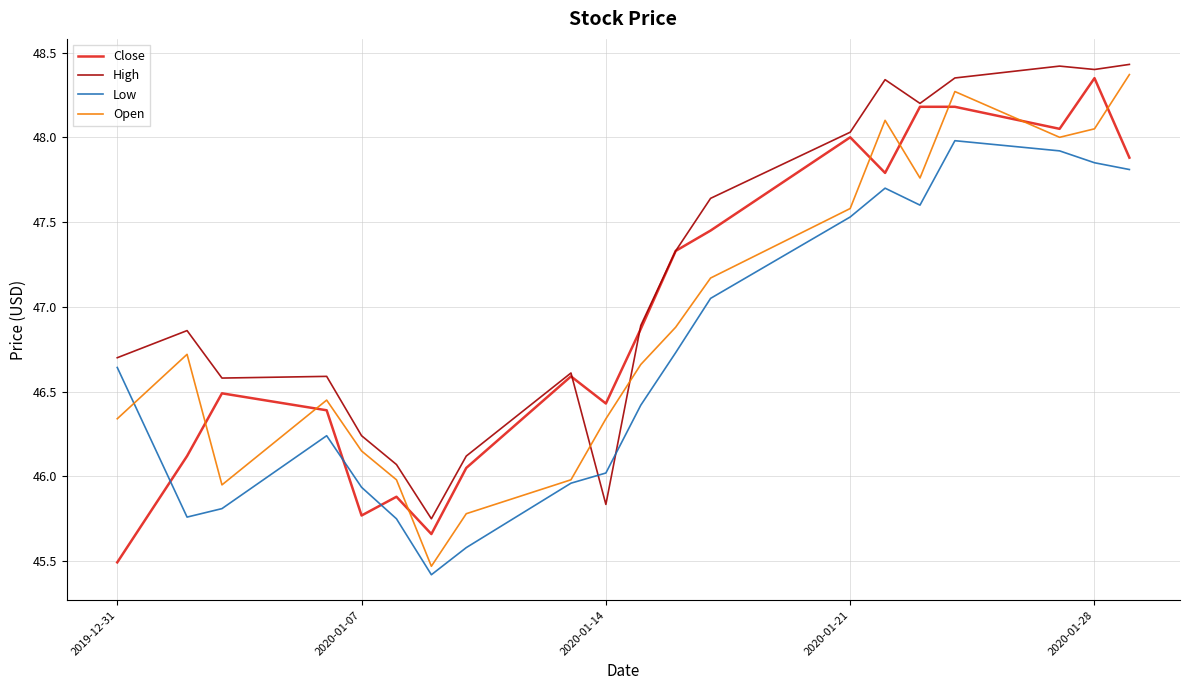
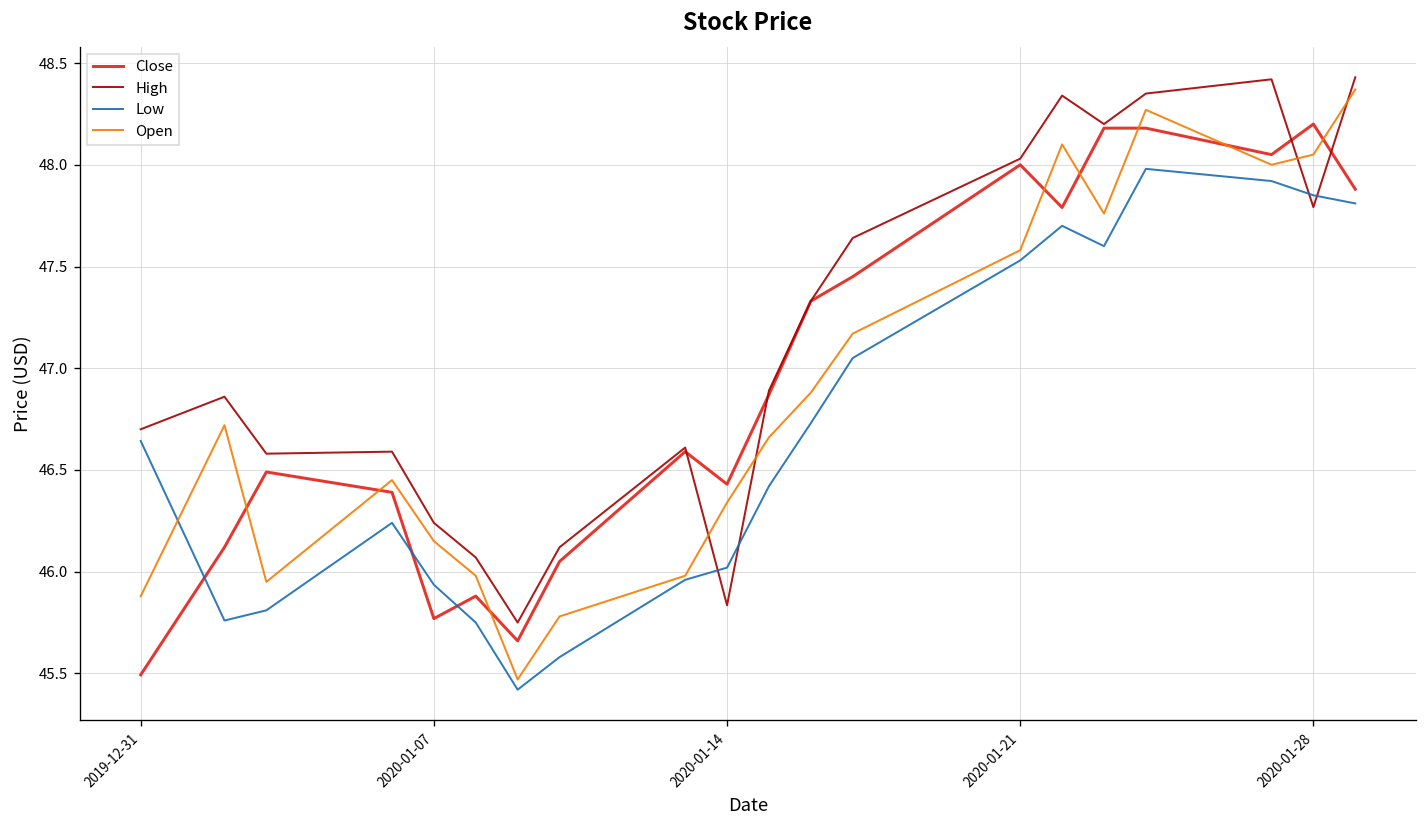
Open, 2019-12-31: 46.34 -> 45.88
Close, 2020-01-28: 48.35 -> 48.20
High, 2020-01-28: 48.40 -> 47.79
